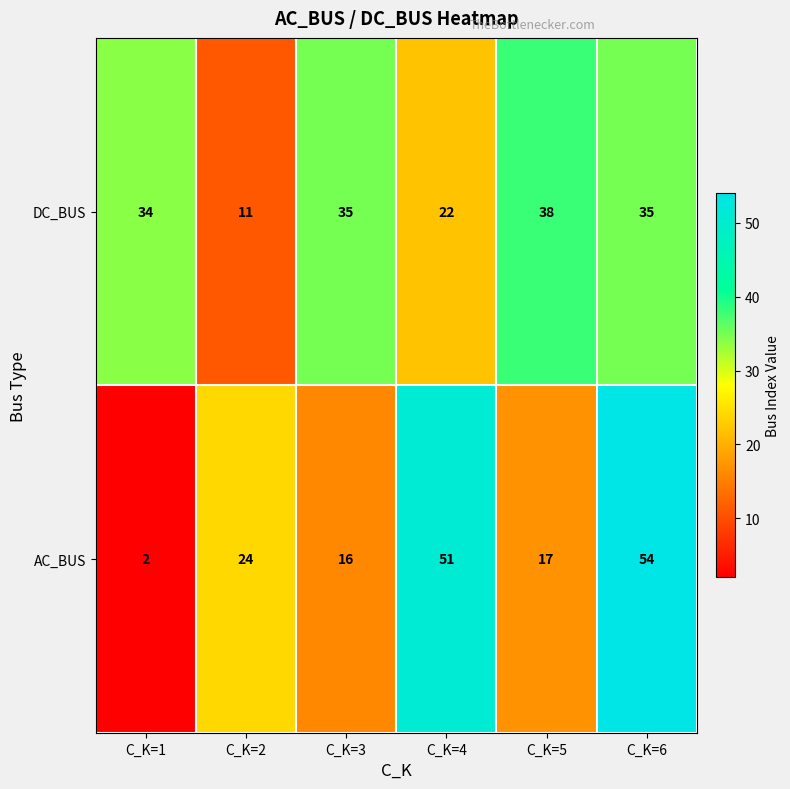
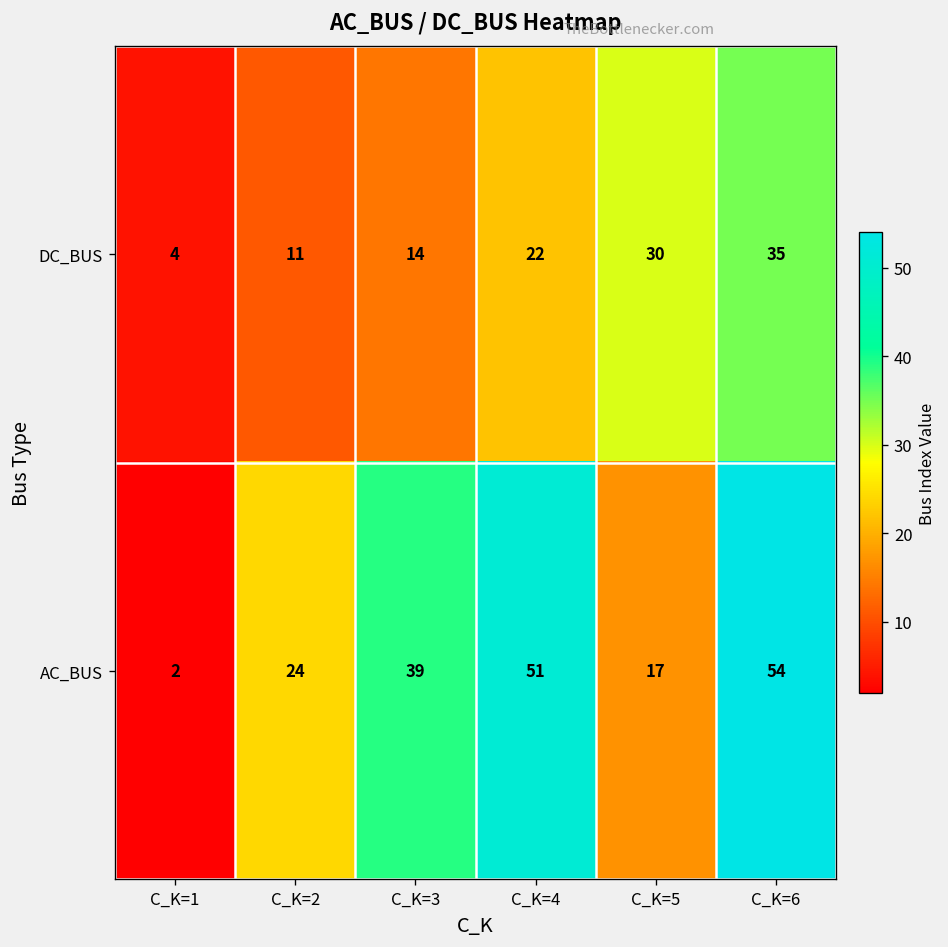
DC_BUS, C_K=1: 34 -> 4
DC_BUS, C_K=3: 35 -> 14
DC_BUS, C_K=5: 38 -> 30
AC_BUS, C_K=3: 16 -> 39
